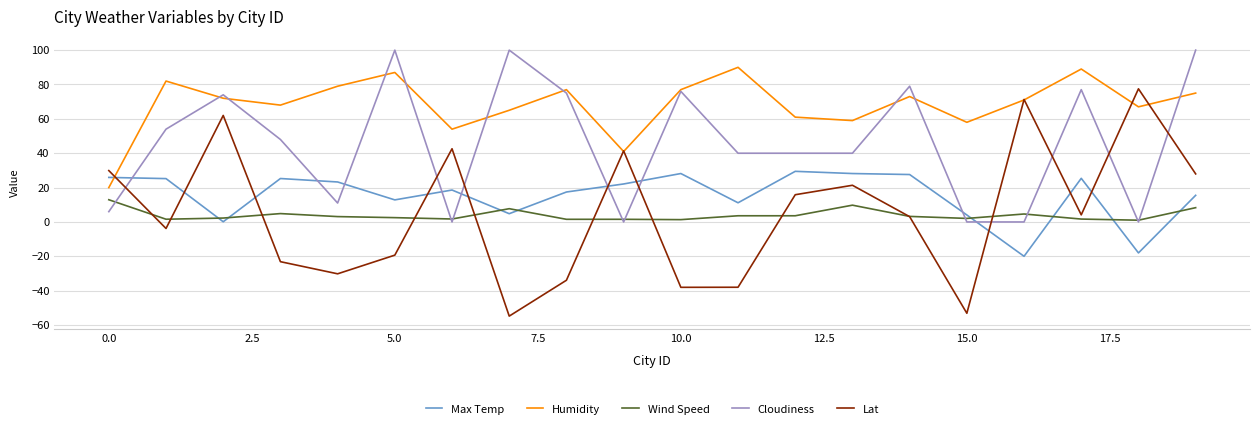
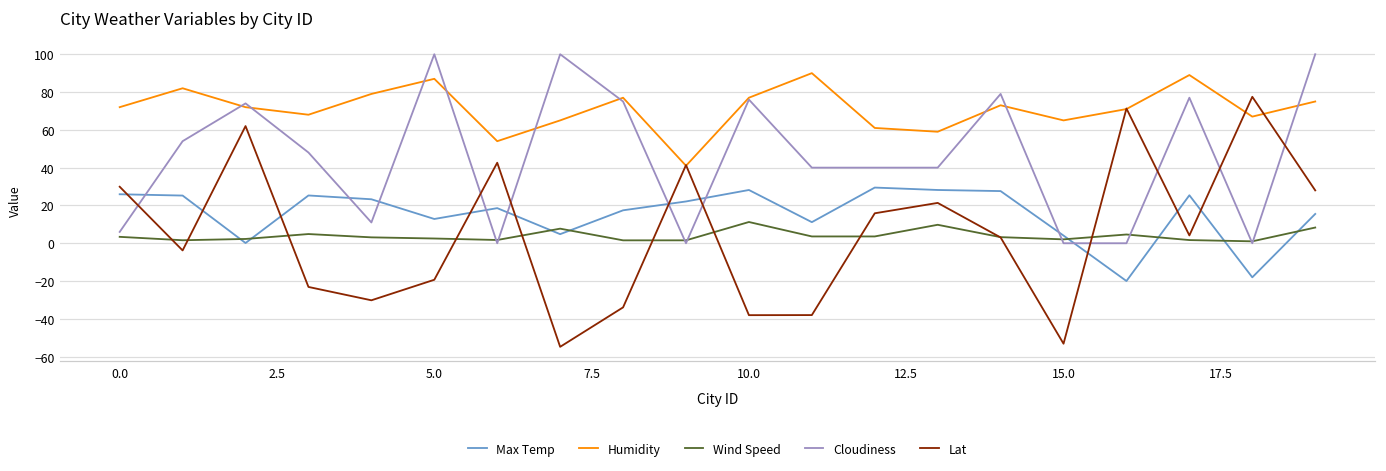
Humidity, 0.0: 20 -> 72
Wind Speed, 0.0: 13 -> 3
Wind Speed, 10.0: 1 -> 11
Humidity, 15.0: 58 -> 65
